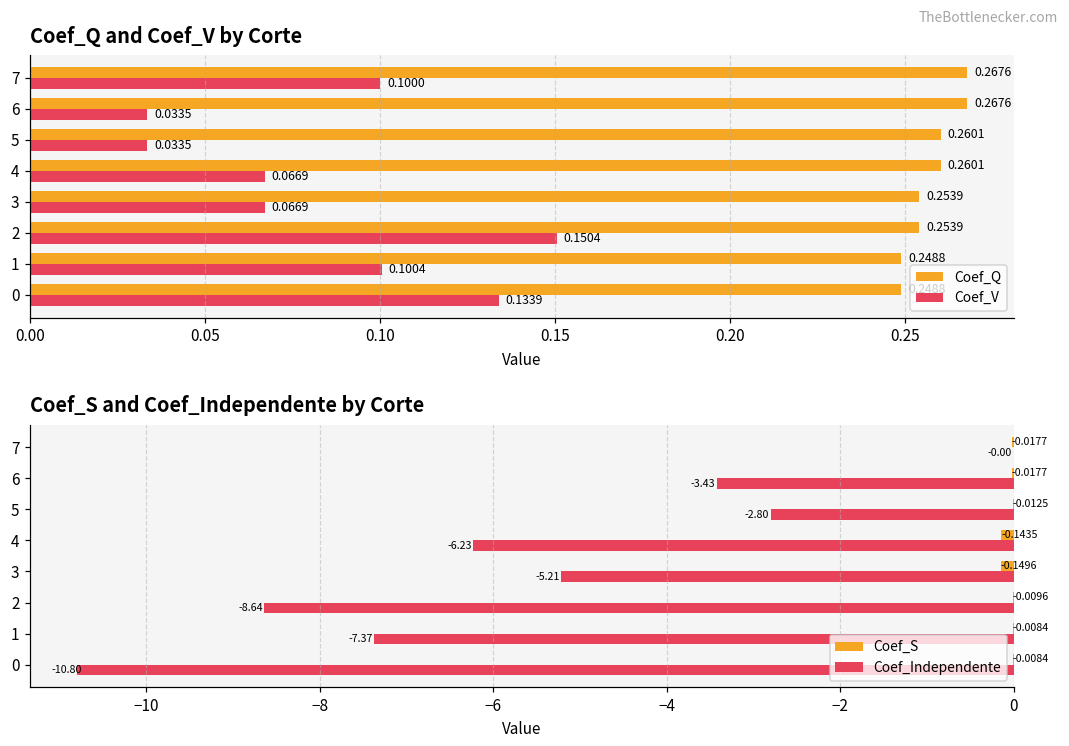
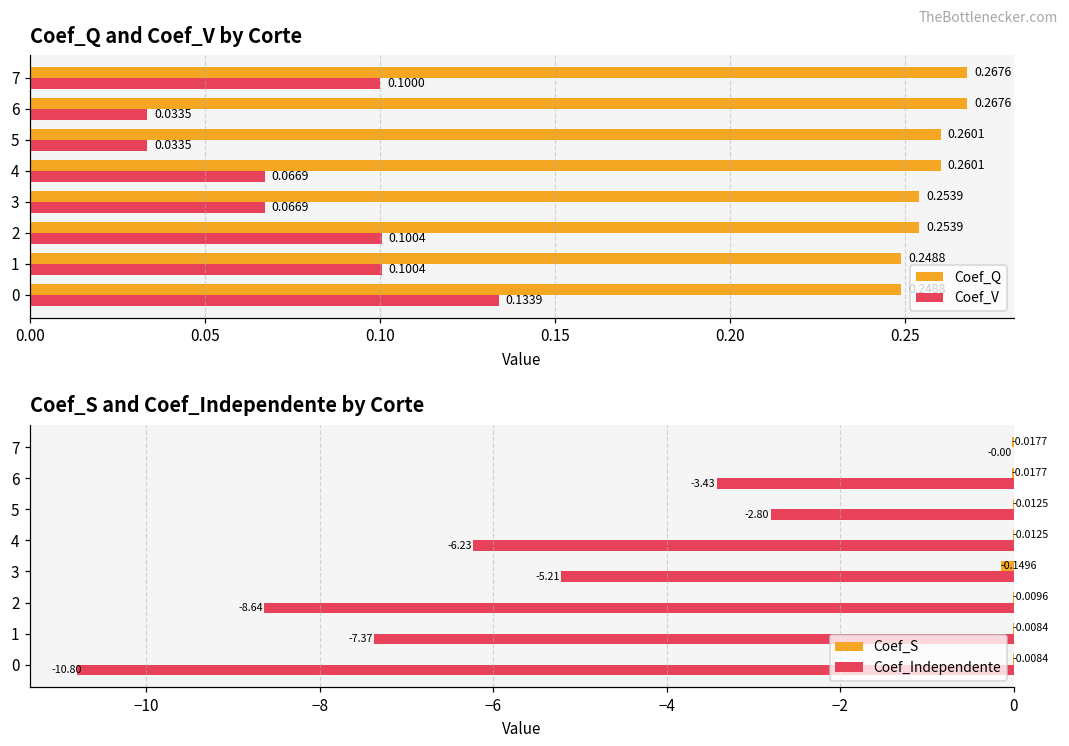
Coef_Q and Coef_V by Corte, Coef_V, 2: 0.1504 -> 0.1004
Coef_S and Coef_Independente by Corte, Coef_S, 4: -0.1435 -> -0.0125
